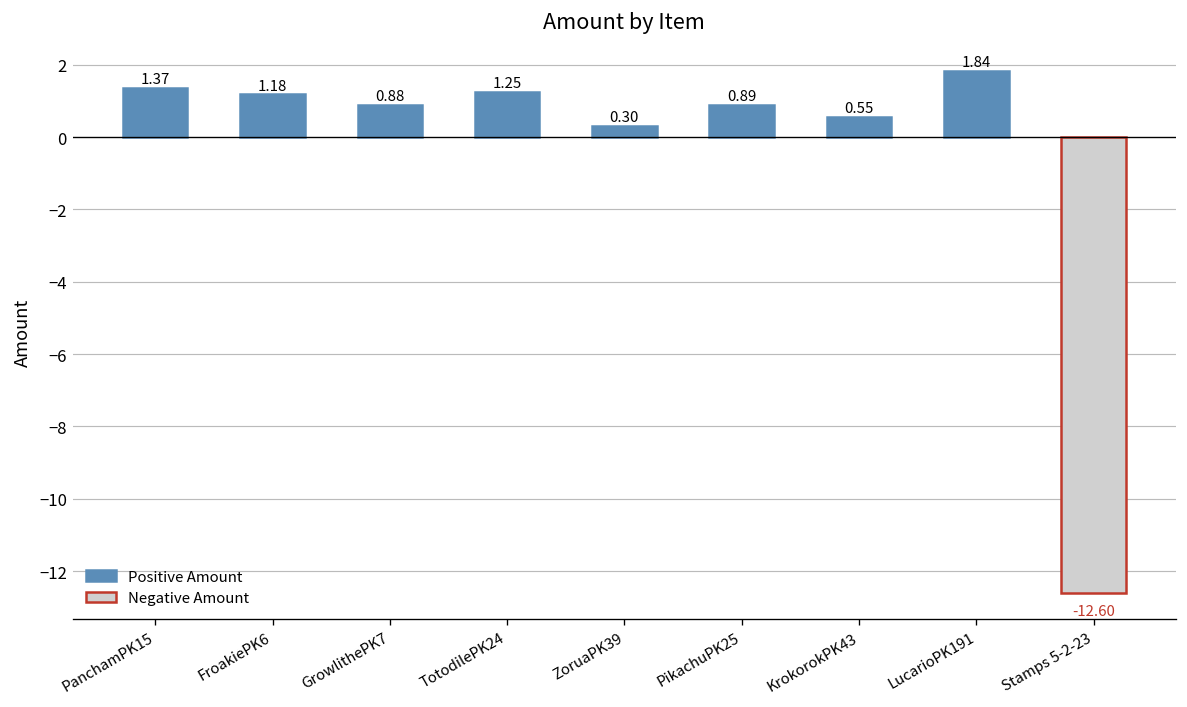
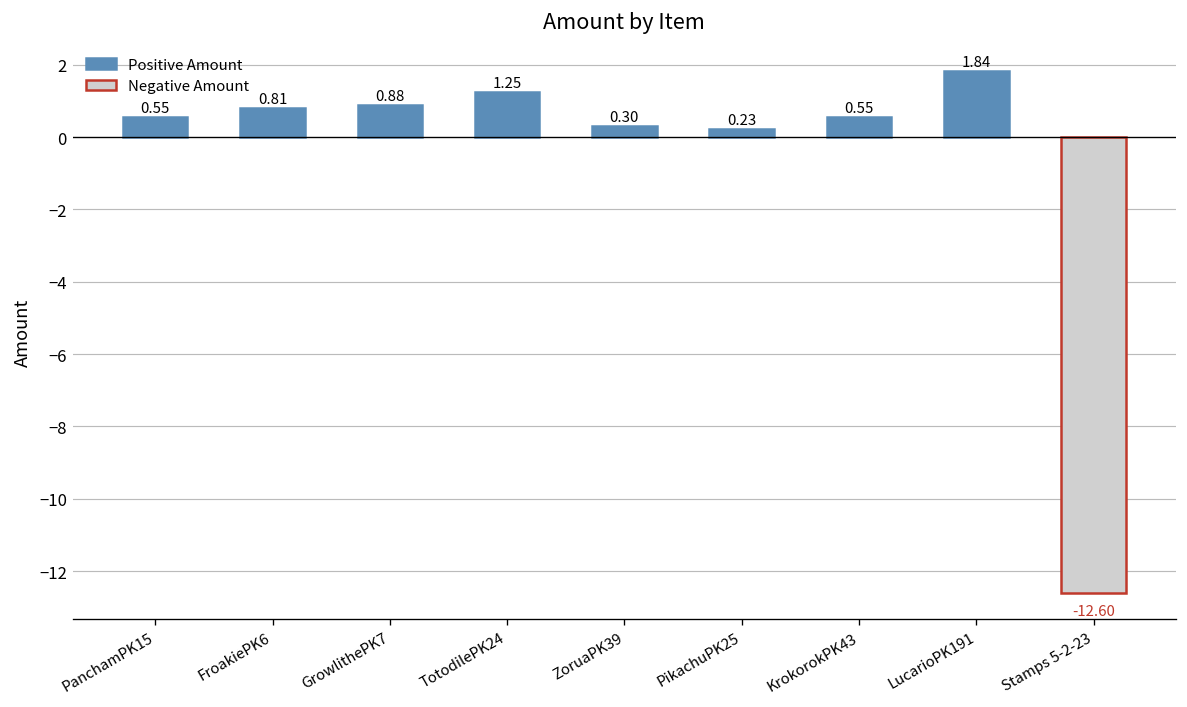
Positive Amount, PanchamPK15: 1.37 -> 0.55
Positive Amount, FroakiePK6: 1.18 -> 0.81
Positive Amount, PikachuPK25: 0.89 -> 0.23
